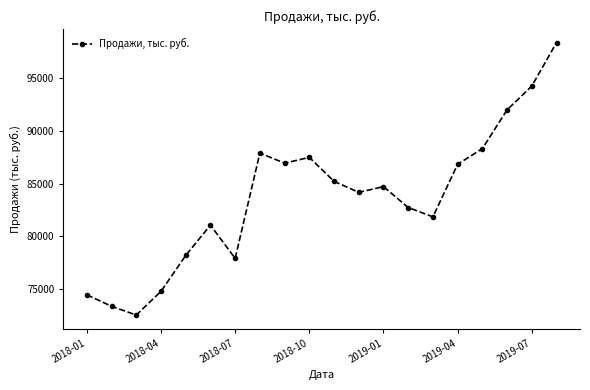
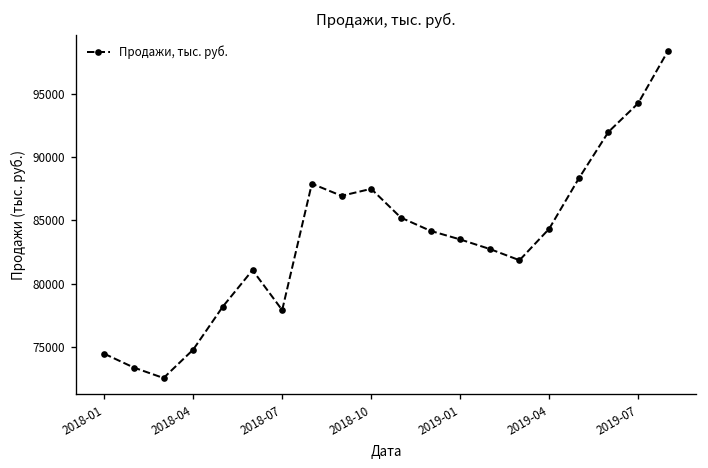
2019-01: 84700 -> 83500
2019-04: 86800 -> 84300
